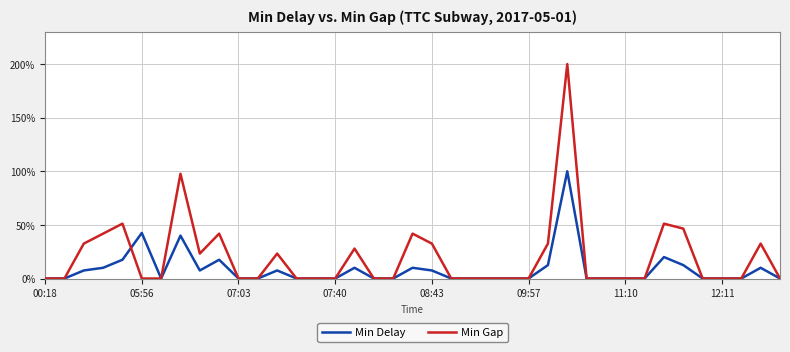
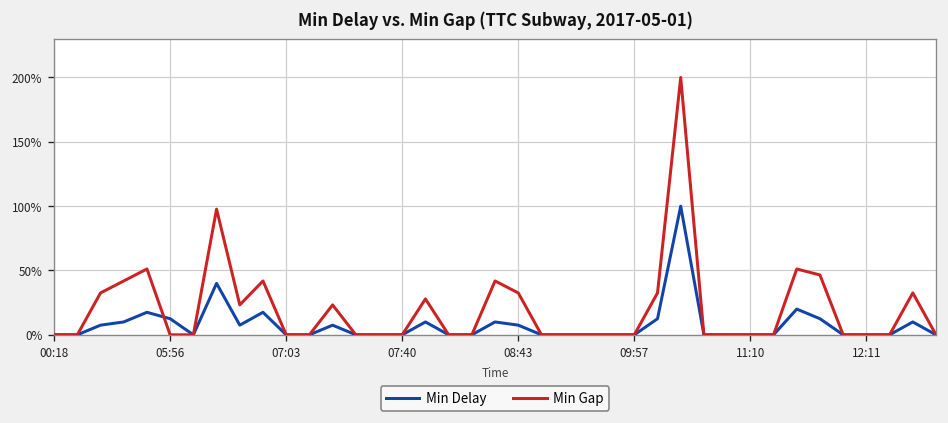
Min Delay, 05:56: 43% -> 13%
